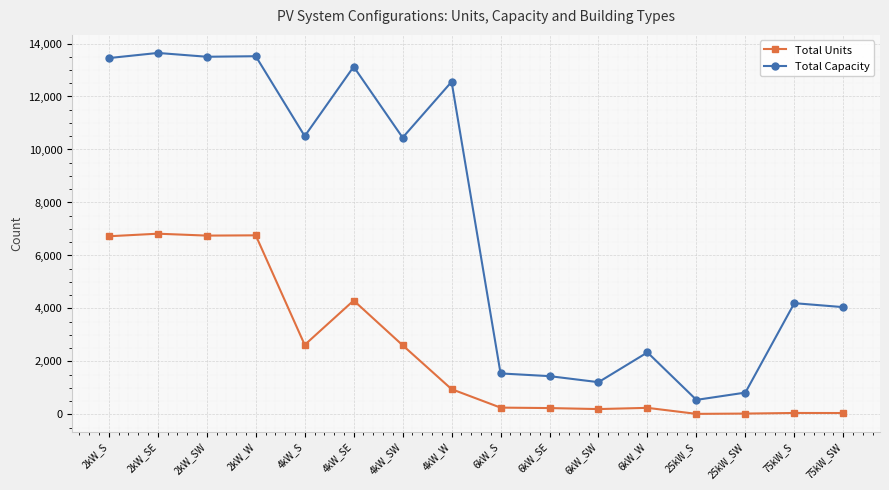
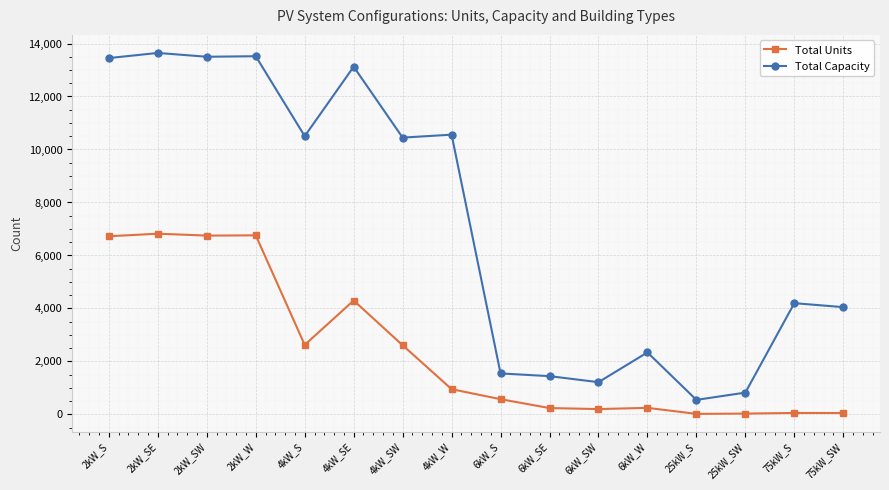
Total Capacity, 4kW_W: 12,600 -> 10,600
Total Units, 6kW_S: 300 -> 600
